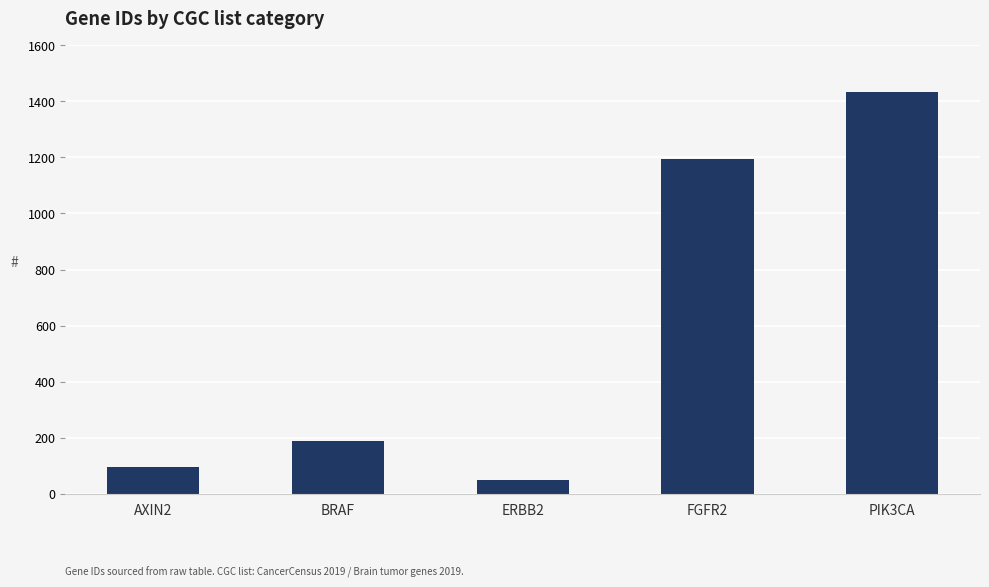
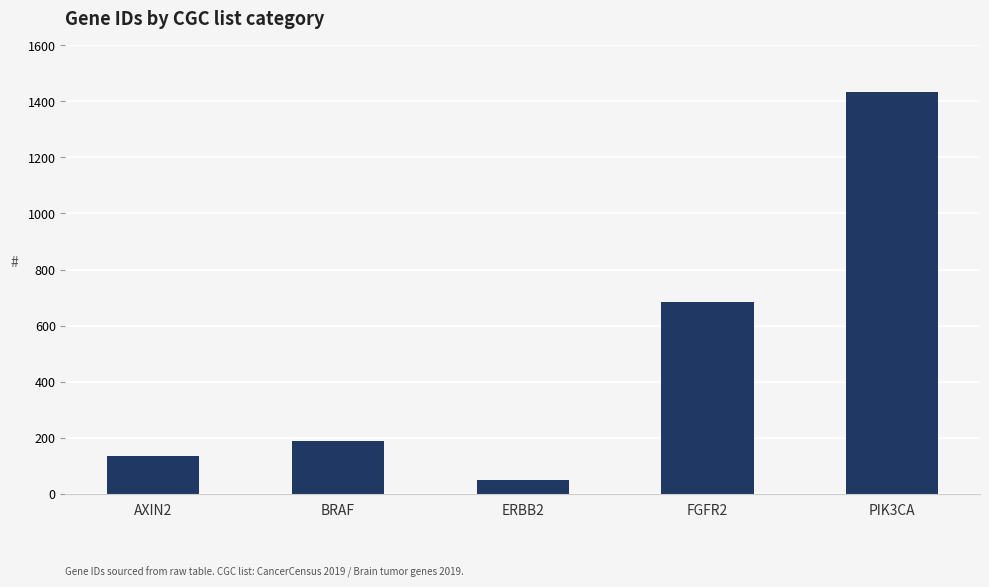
AXIN2: 90 -> 130
FGFR2: 1190 -> 680
